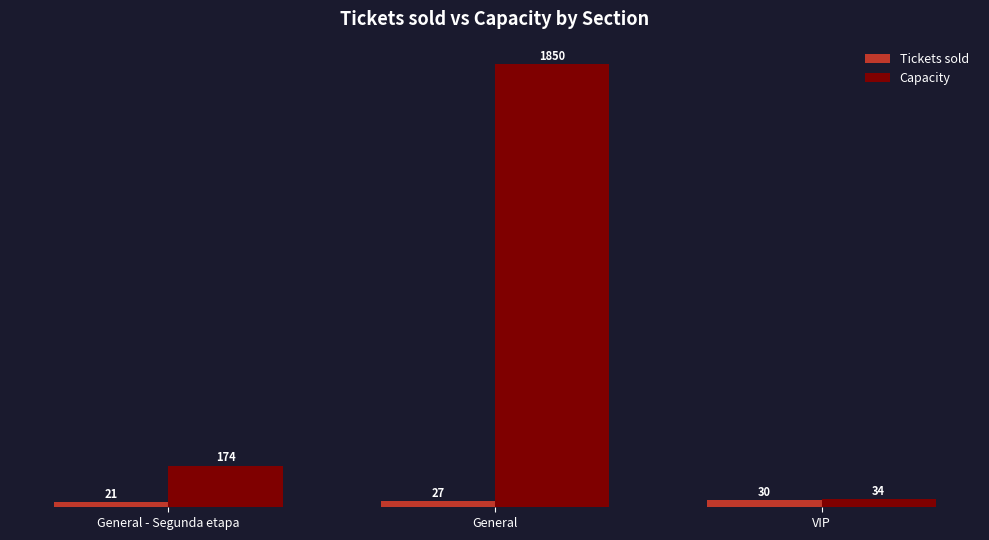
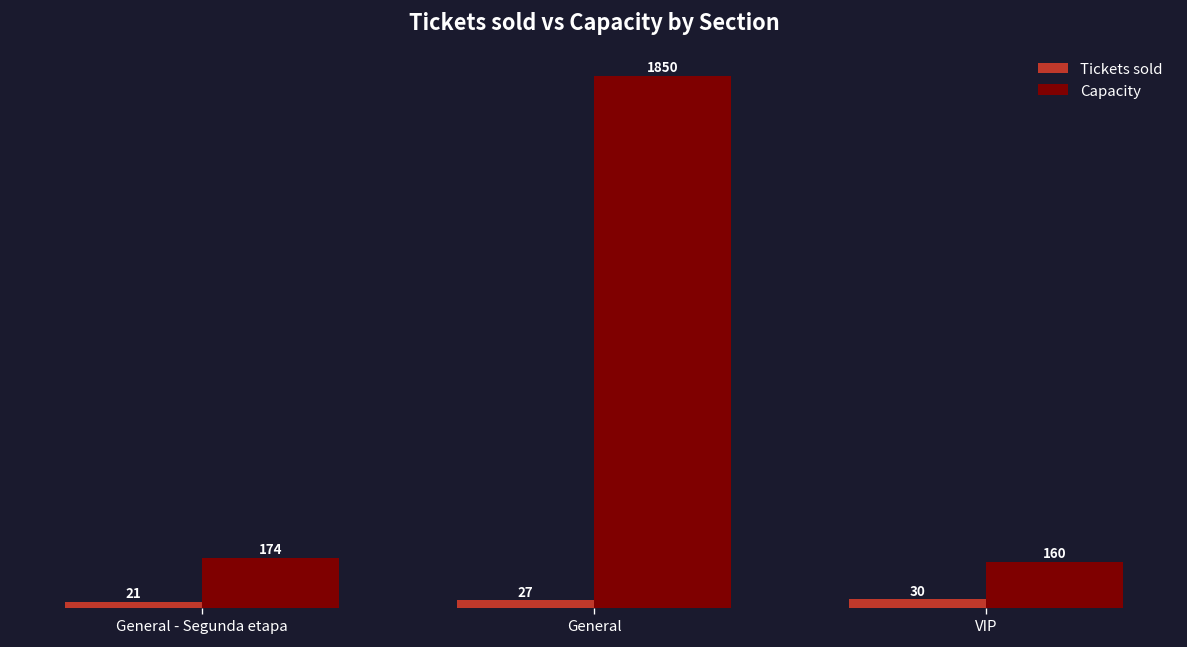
Capacity, VIP: 34 -> 160
